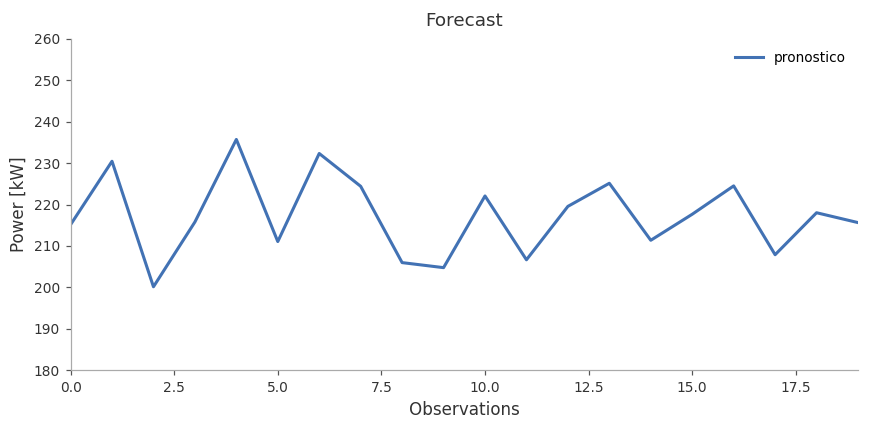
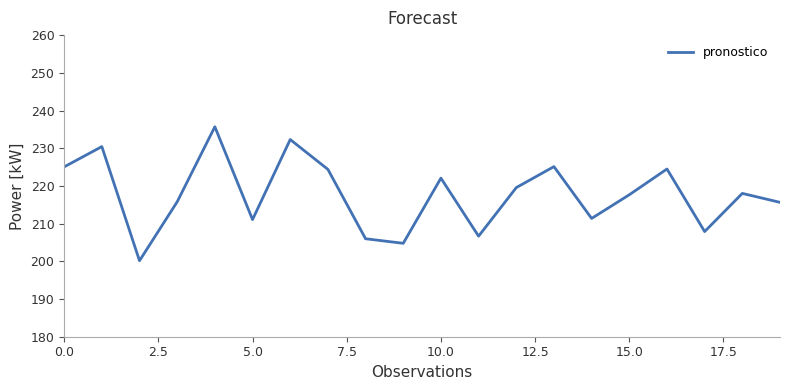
0.0: 215 -> 225
